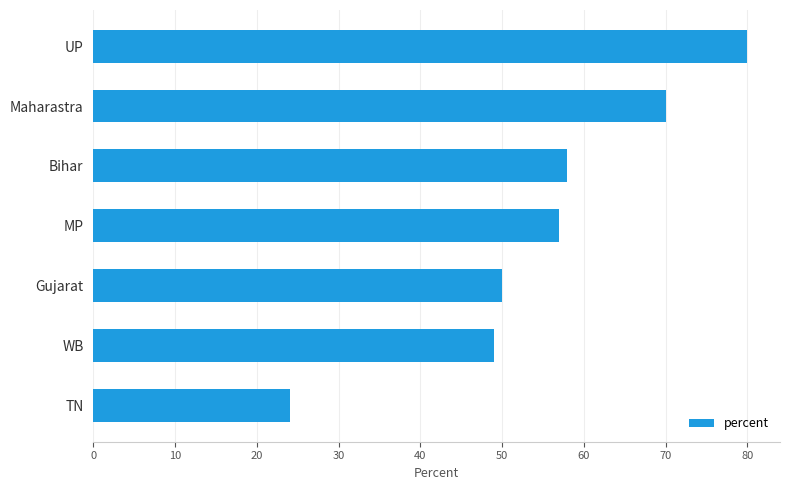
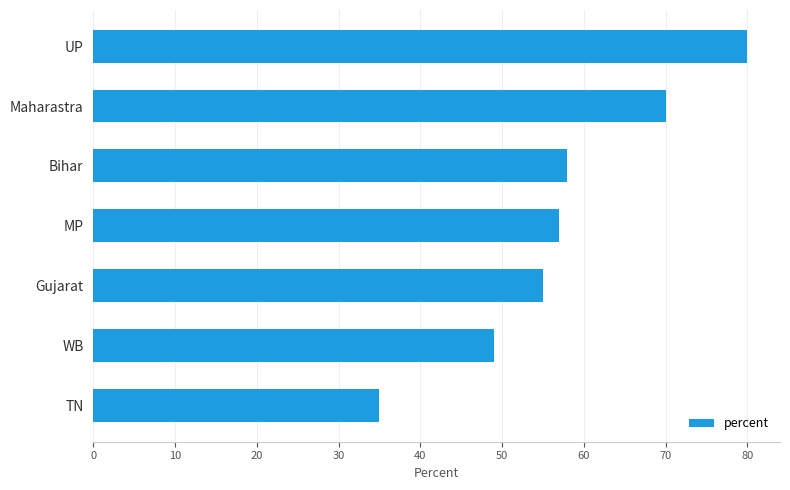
Gujarat: 50 -> 55
TN: 24 -> 35
